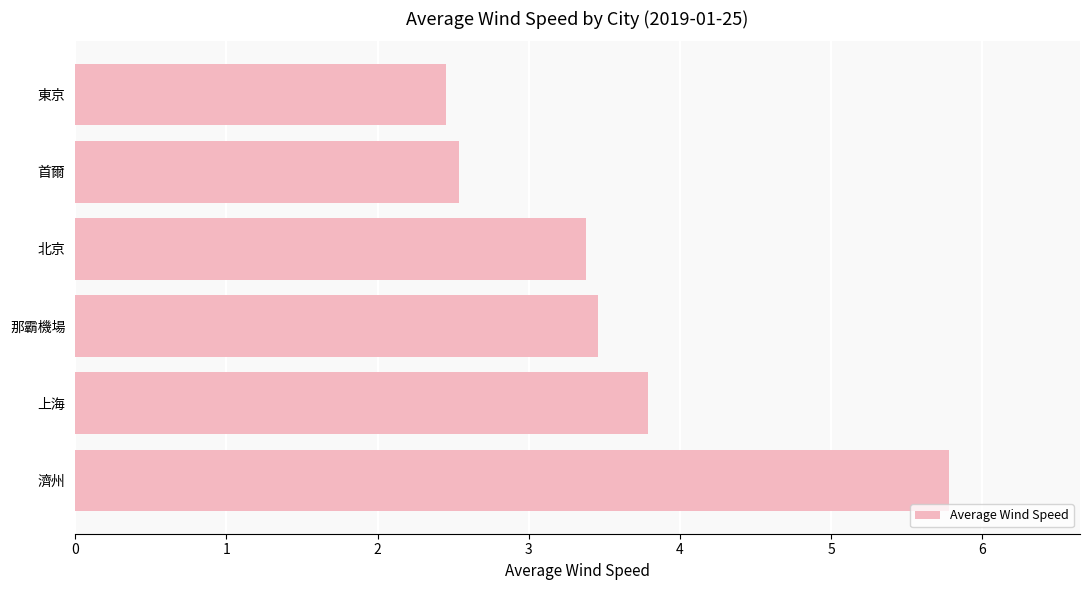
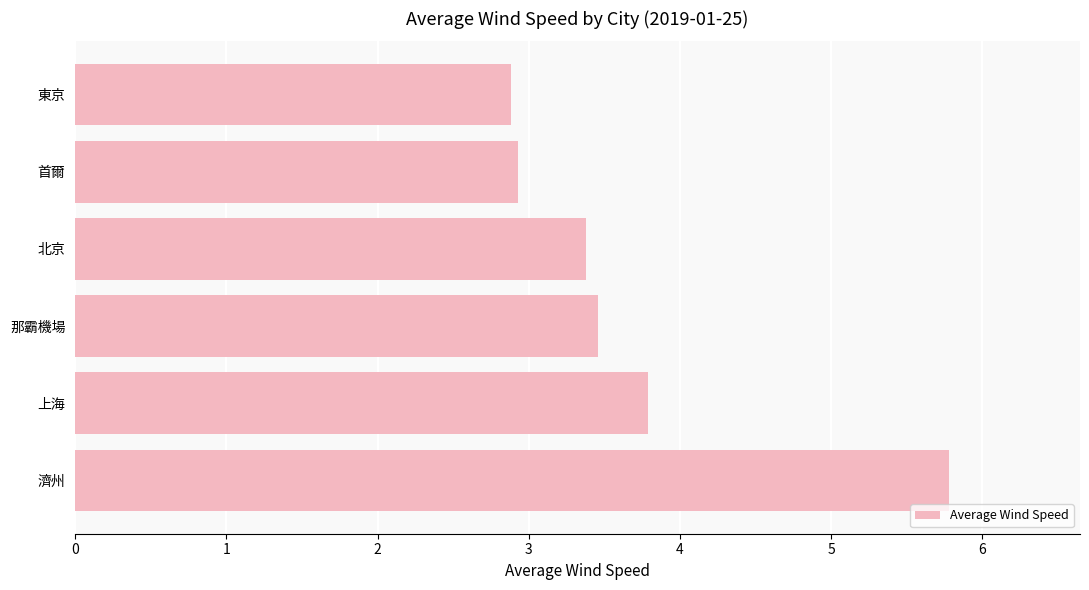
東京: 2.45 -> 2.88
首爾: 2.54 -> 2.93
